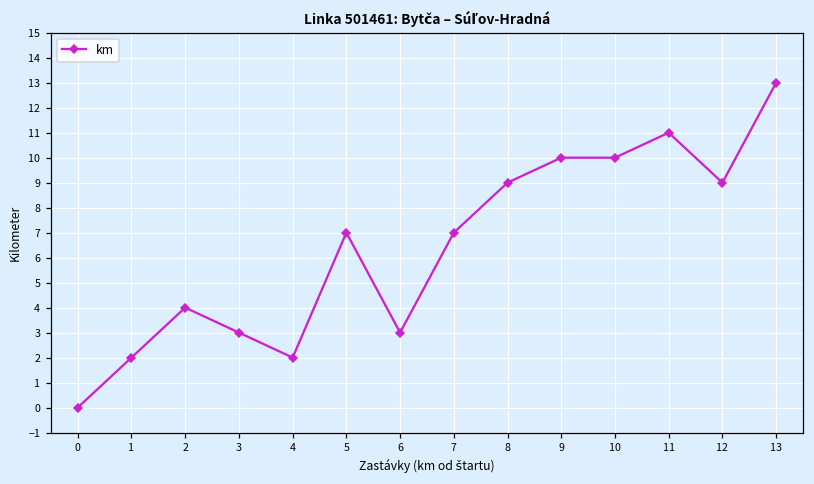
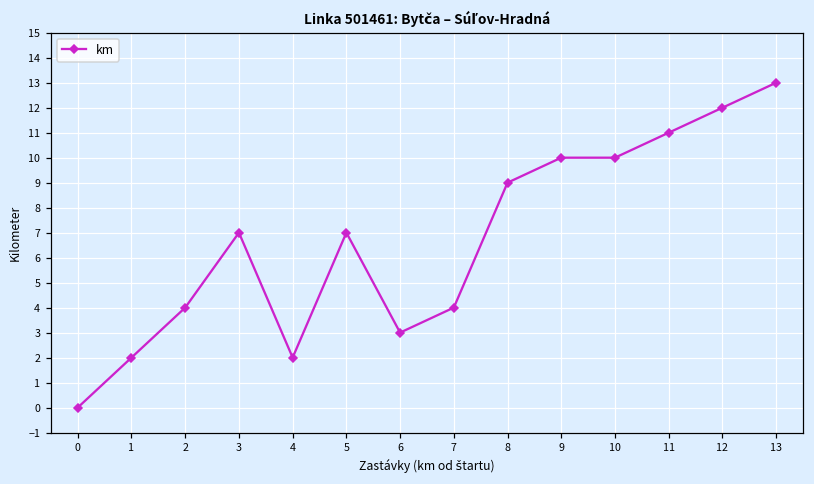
3: 3 -> 7
7: 7 -> 4
12: 9 -> 12
